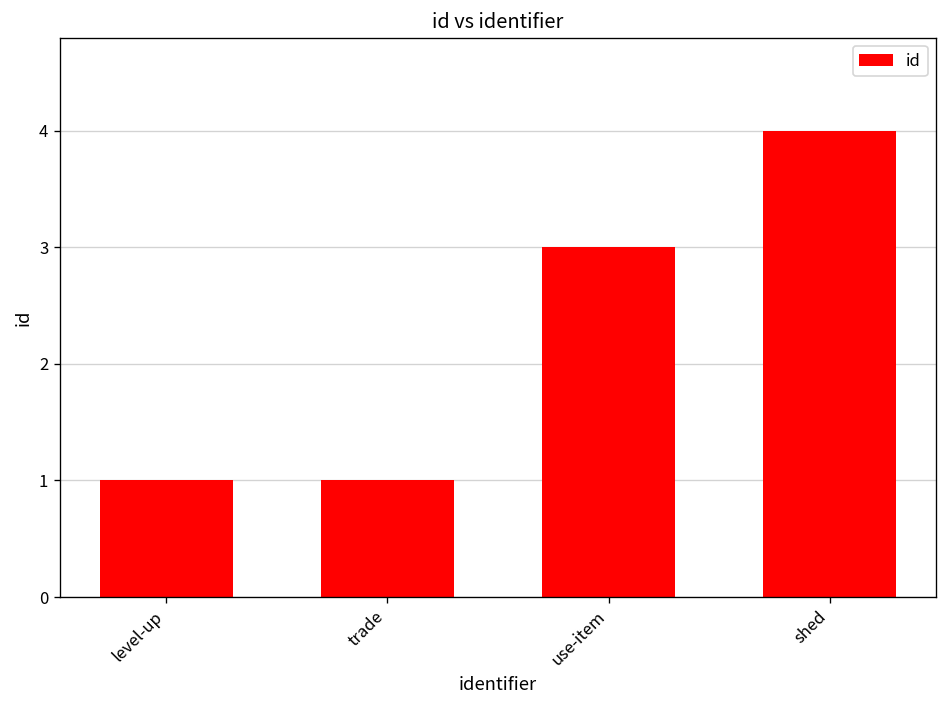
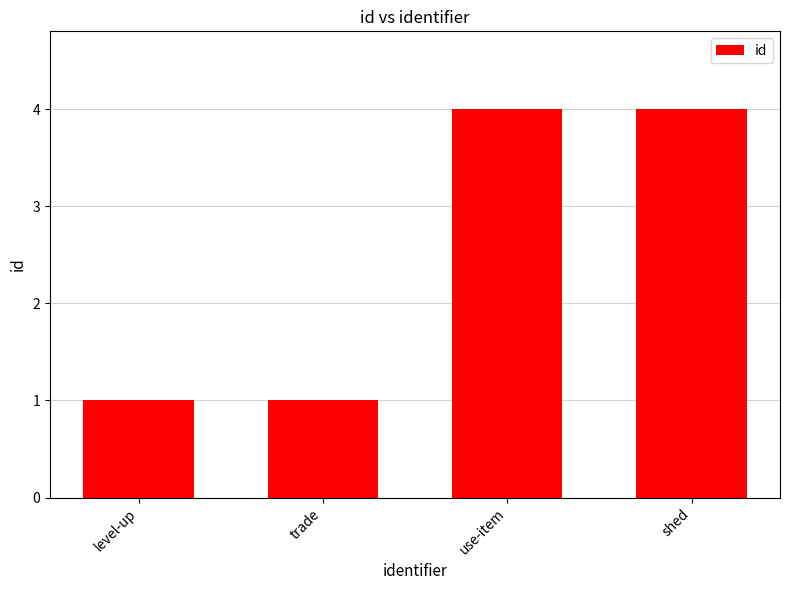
use-item: 3 -> 4
